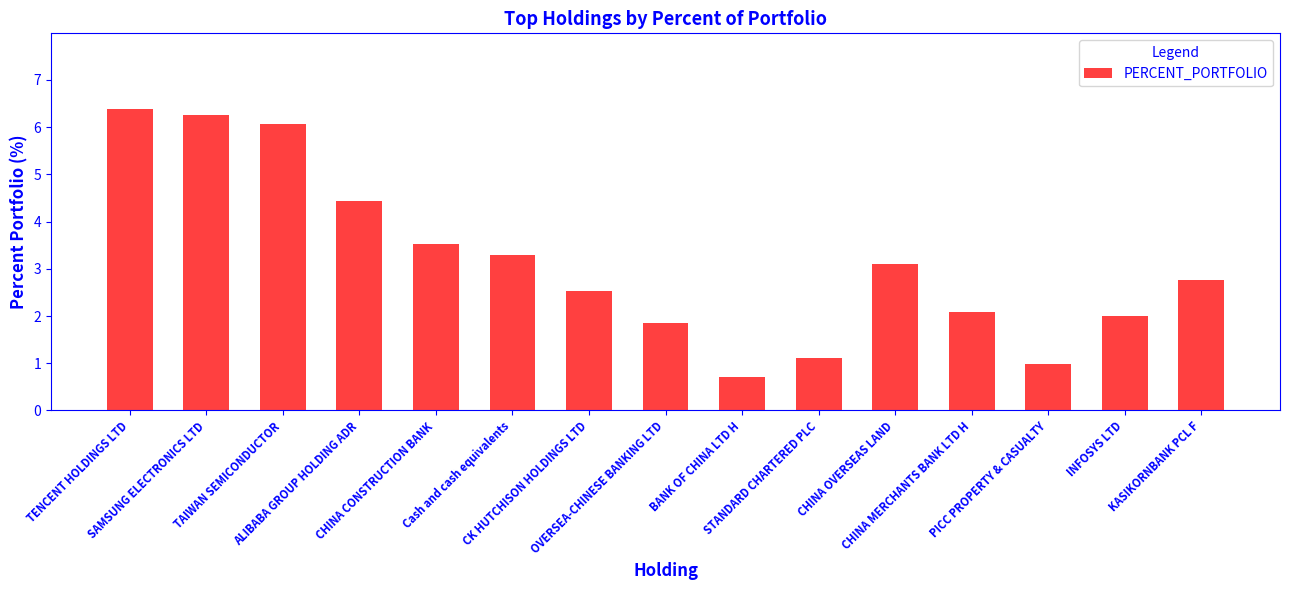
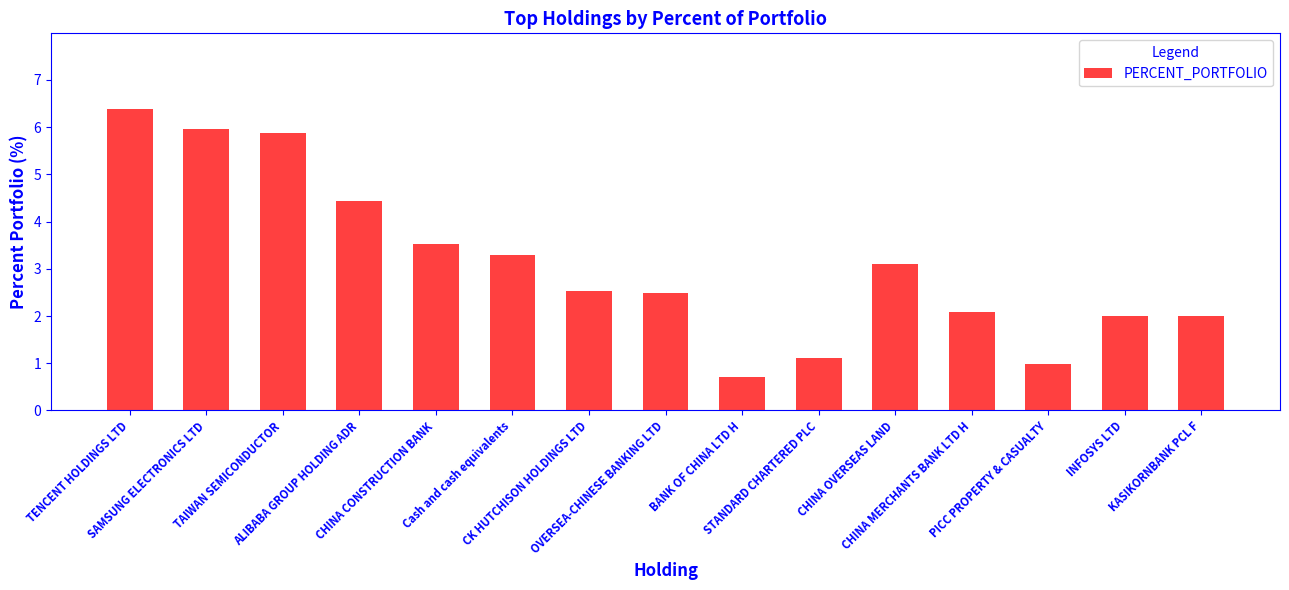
SAMSUNG ELECTRONICS LTD: 6.3 -> 6.0
TAIWAN SEMICONDUCTOR: 6.1 -> 5.9
OVERSEA-CHINESE BANKING LTD: 1.9 -> 2.5
KASIKORNBANK PCL F: 2.8 -> 2.0
